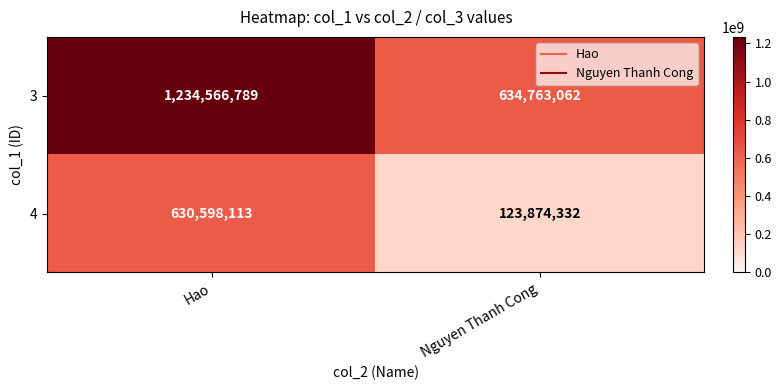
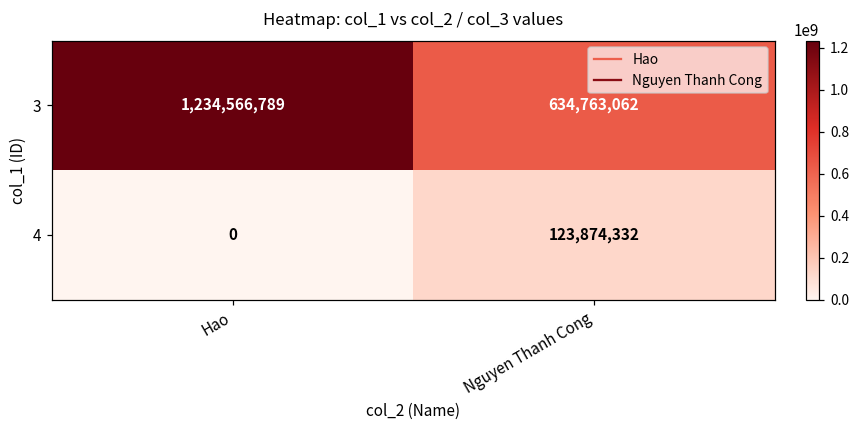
4, Hao: 630,598,113 -> 0
